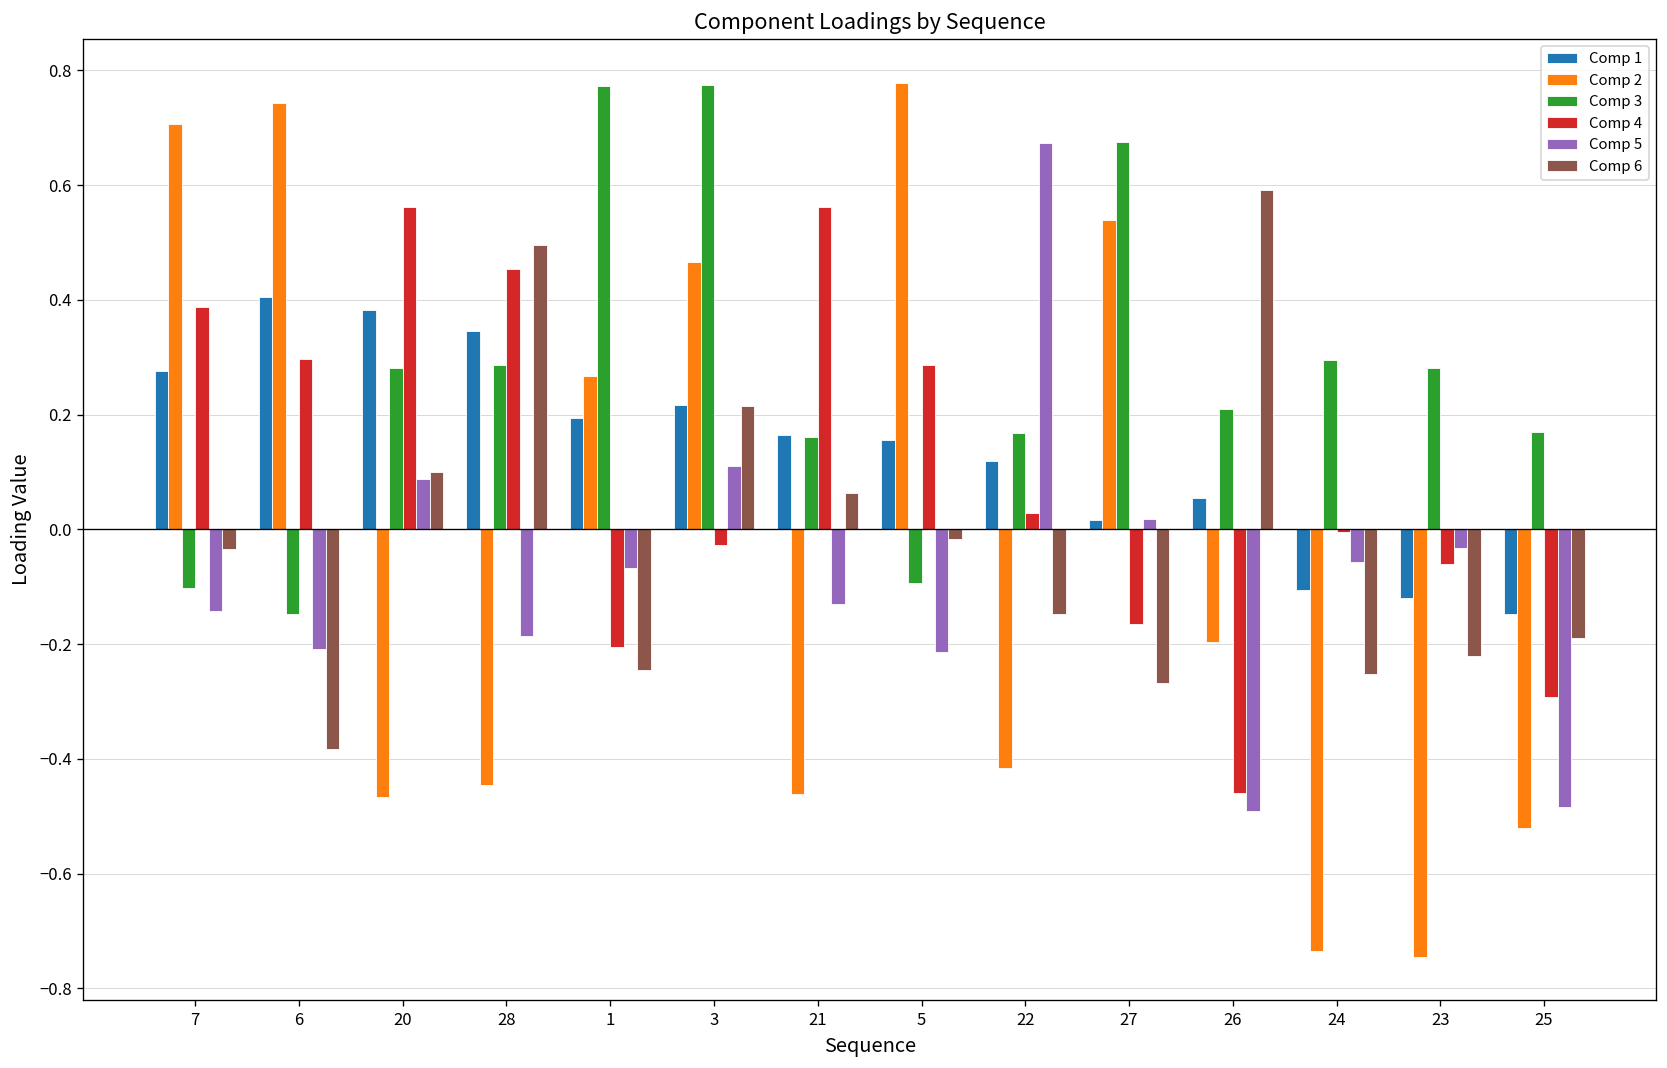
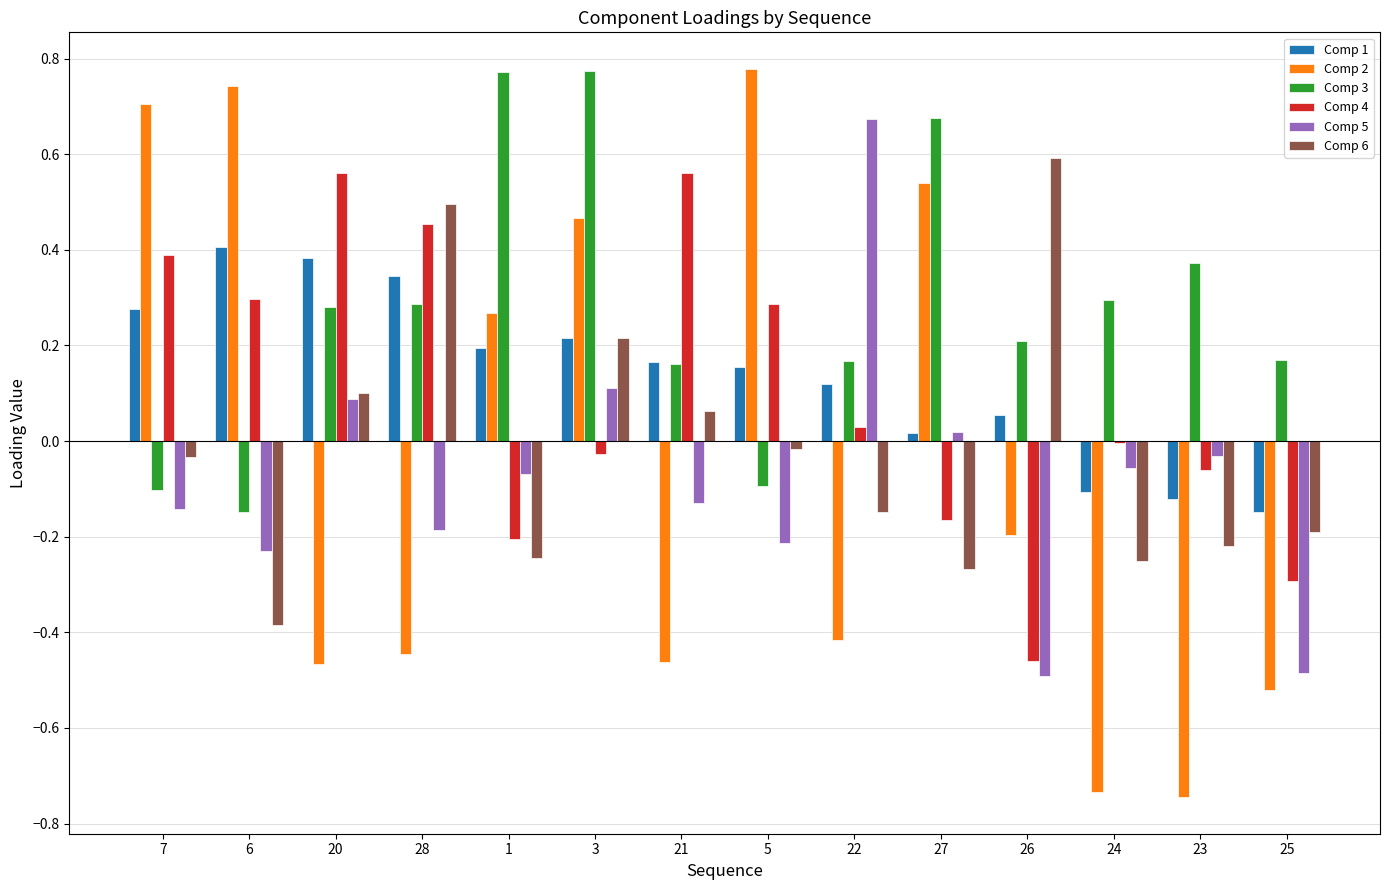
Comp 5, 6: -0.21 -> -0.23
Comp 3, 23: 0.28 -> 0.37
